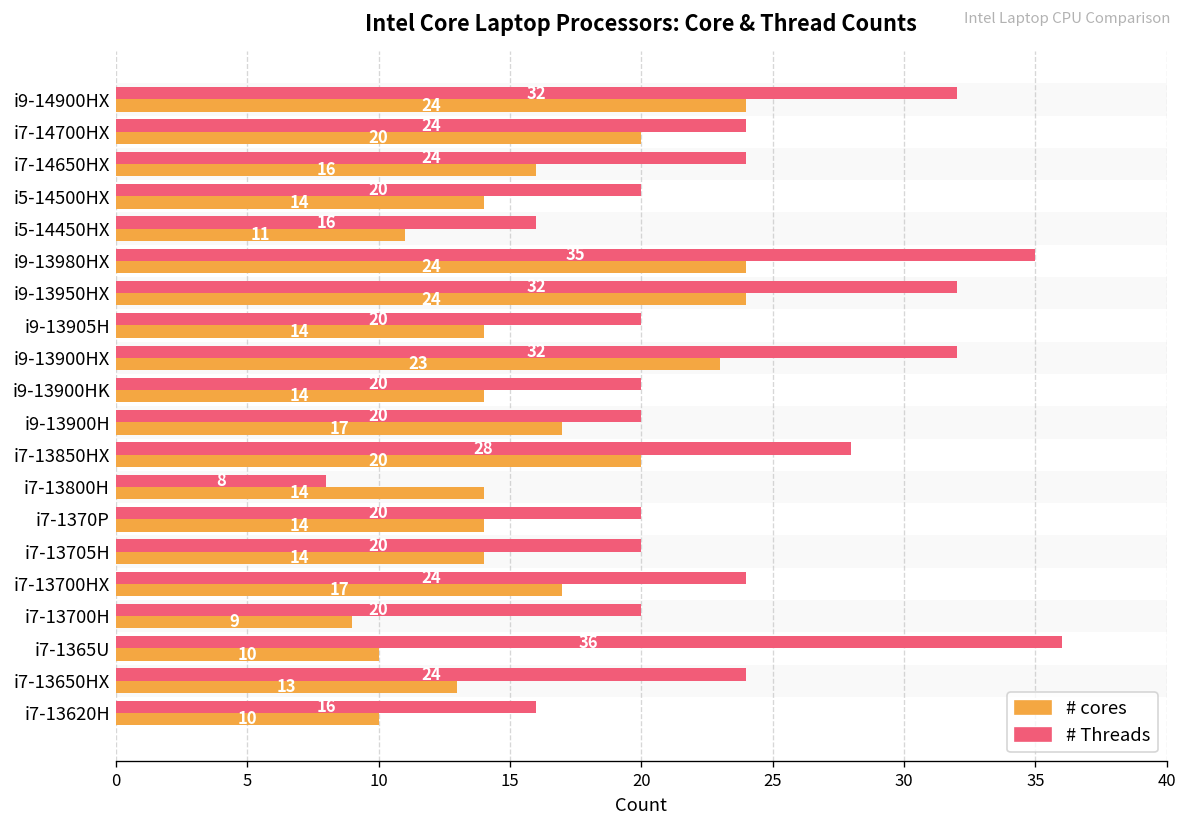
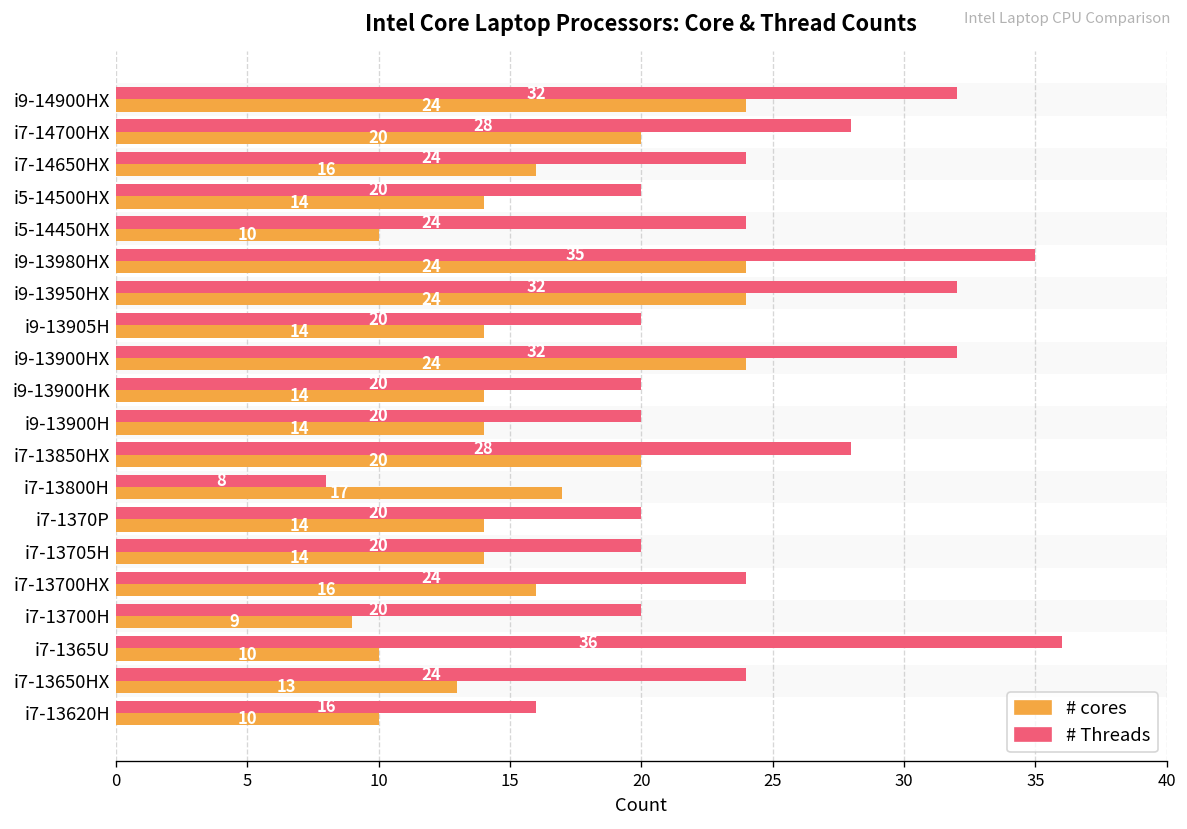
# Threads, i7-14700HX: 24 -> 28
# Threads, i5-14450HX: 16 -> 24
# cores, i5-14450HX: 11 -> 10
# cores, i9-13900HX: 23 -> 24
# cores, i9-13900H: 17 -> 14
# cores, i7-13800H: 14 -> 17
# cores, i7-13700HX: 17 -> 16
